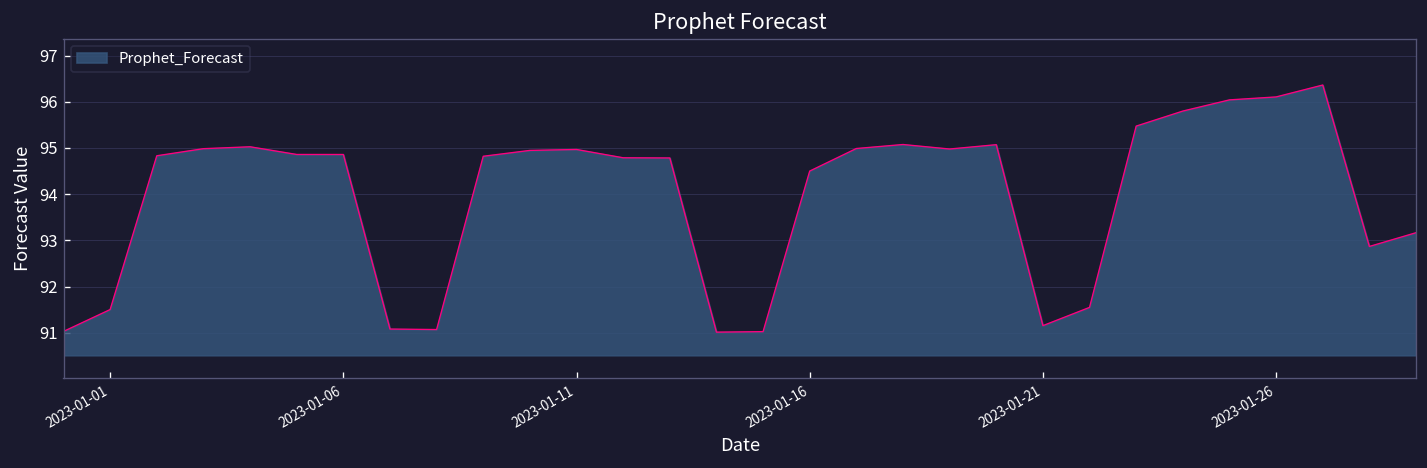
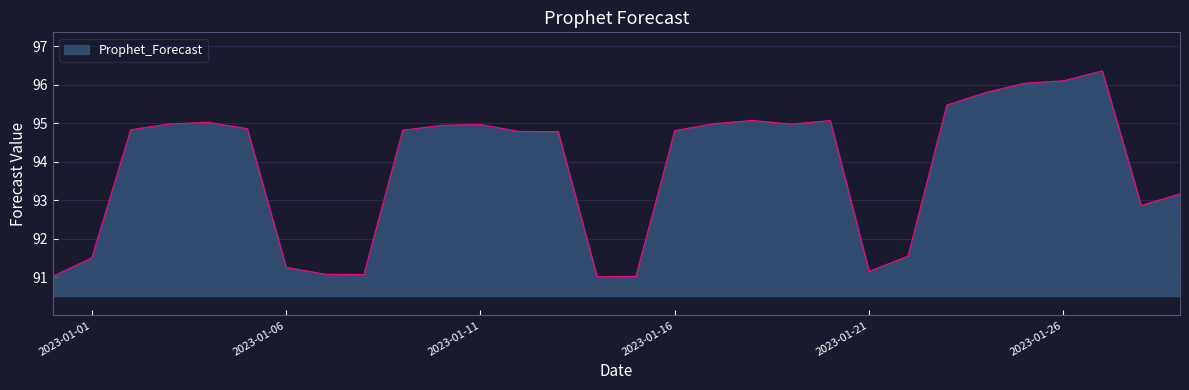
2023-01-06: 94.9 -> 91.3
2023-01-16: 94.5 -> 94.8
